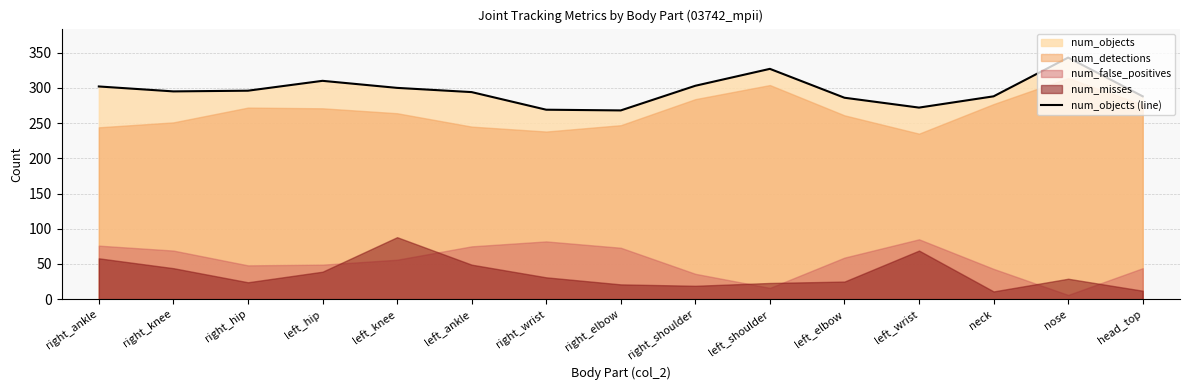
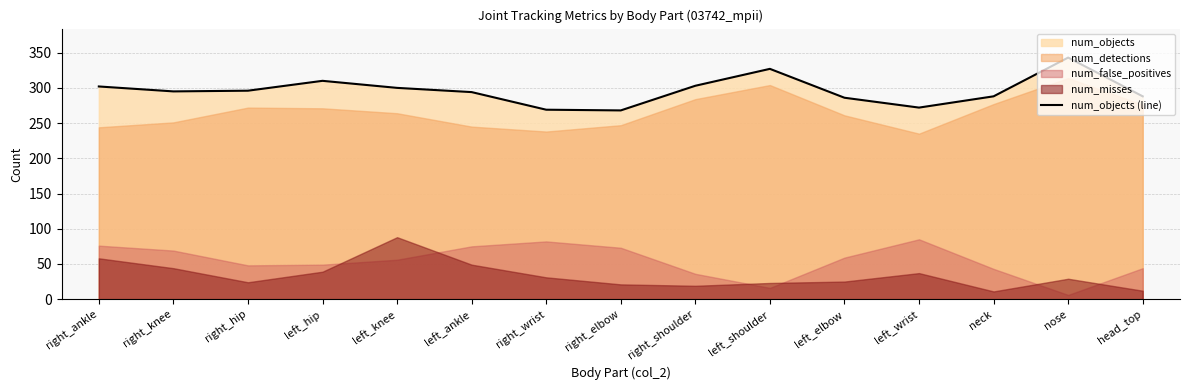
num_misses, left_wrist: 70 -> 40
